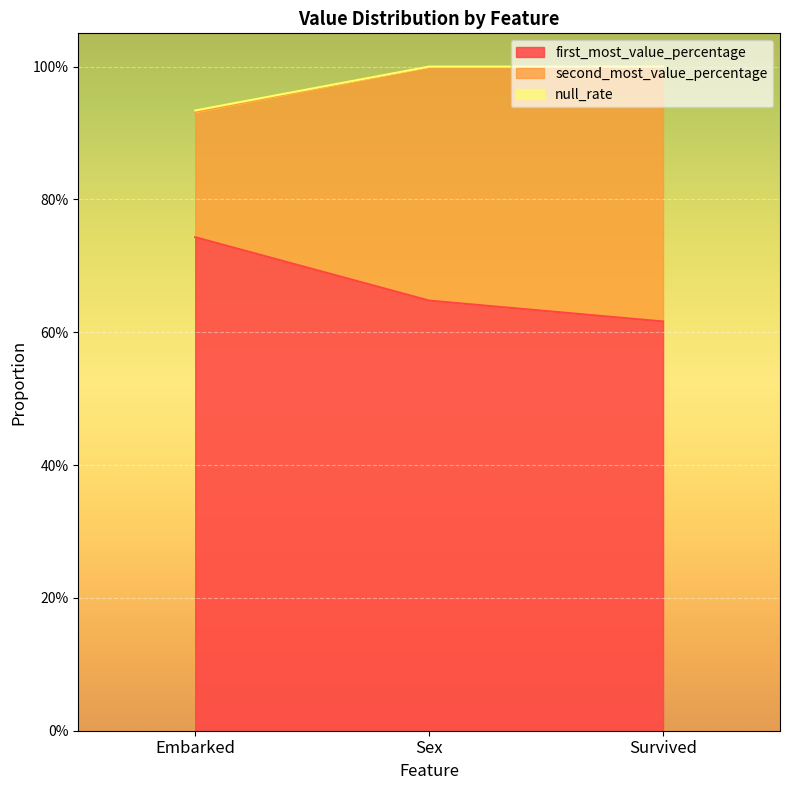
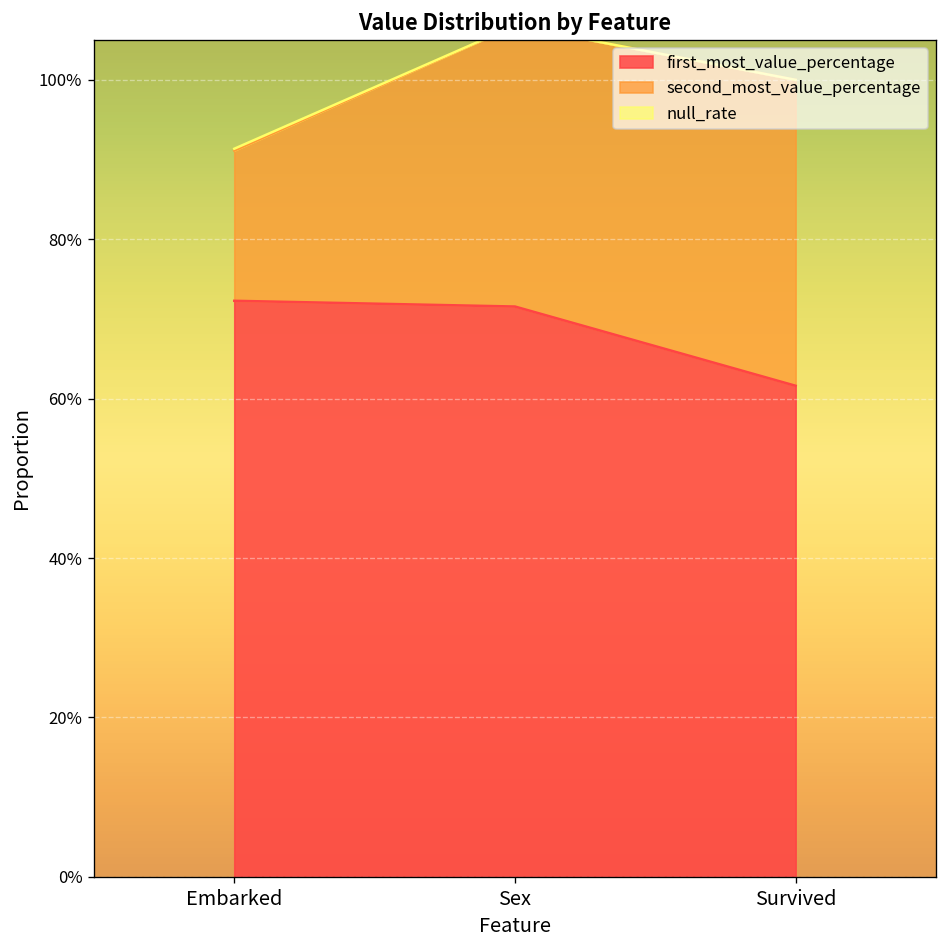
first_most_value_percentage, Embarked: 74% -> 72%
first_most_value_percentage, Sex: 65% -> 72%
